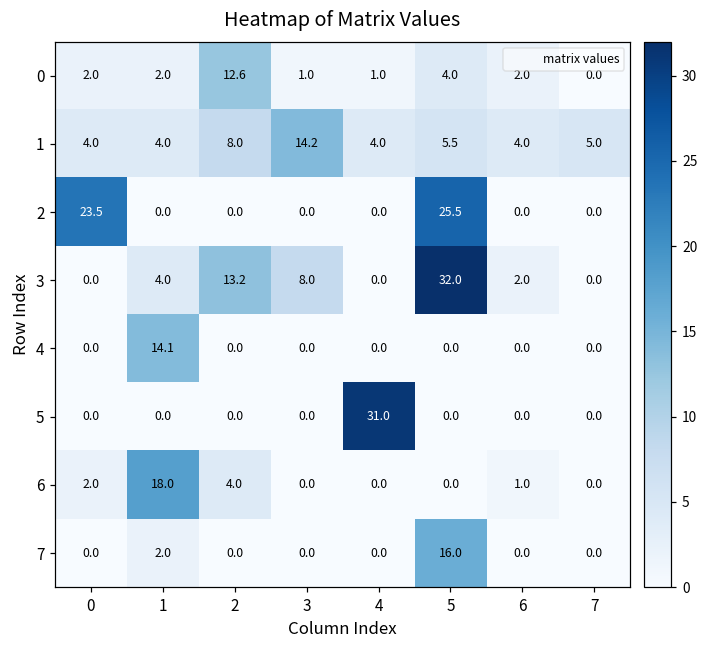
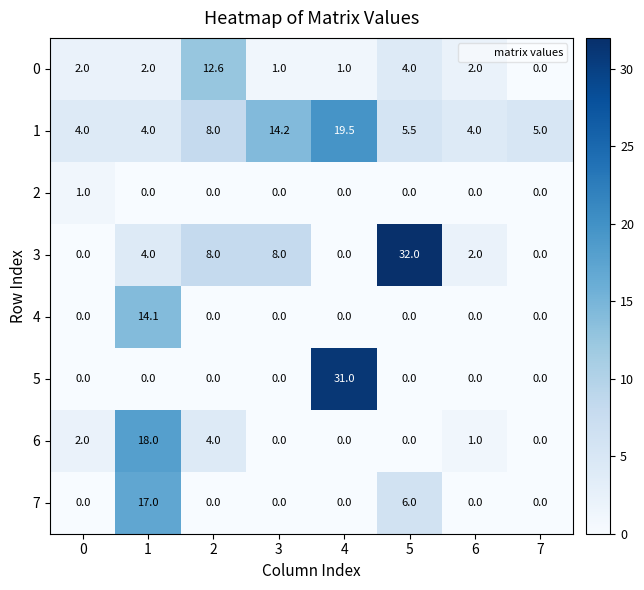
1, 4: 4.0 -> 19.5
2, 0: 23.5 -> 1.0
2, 5: 25.5 -> 0.0
3, 2: 13.2 -> 8.0
7, 1: 2.0 -> 17.0
7, 5: 16.0 -> 6.0
